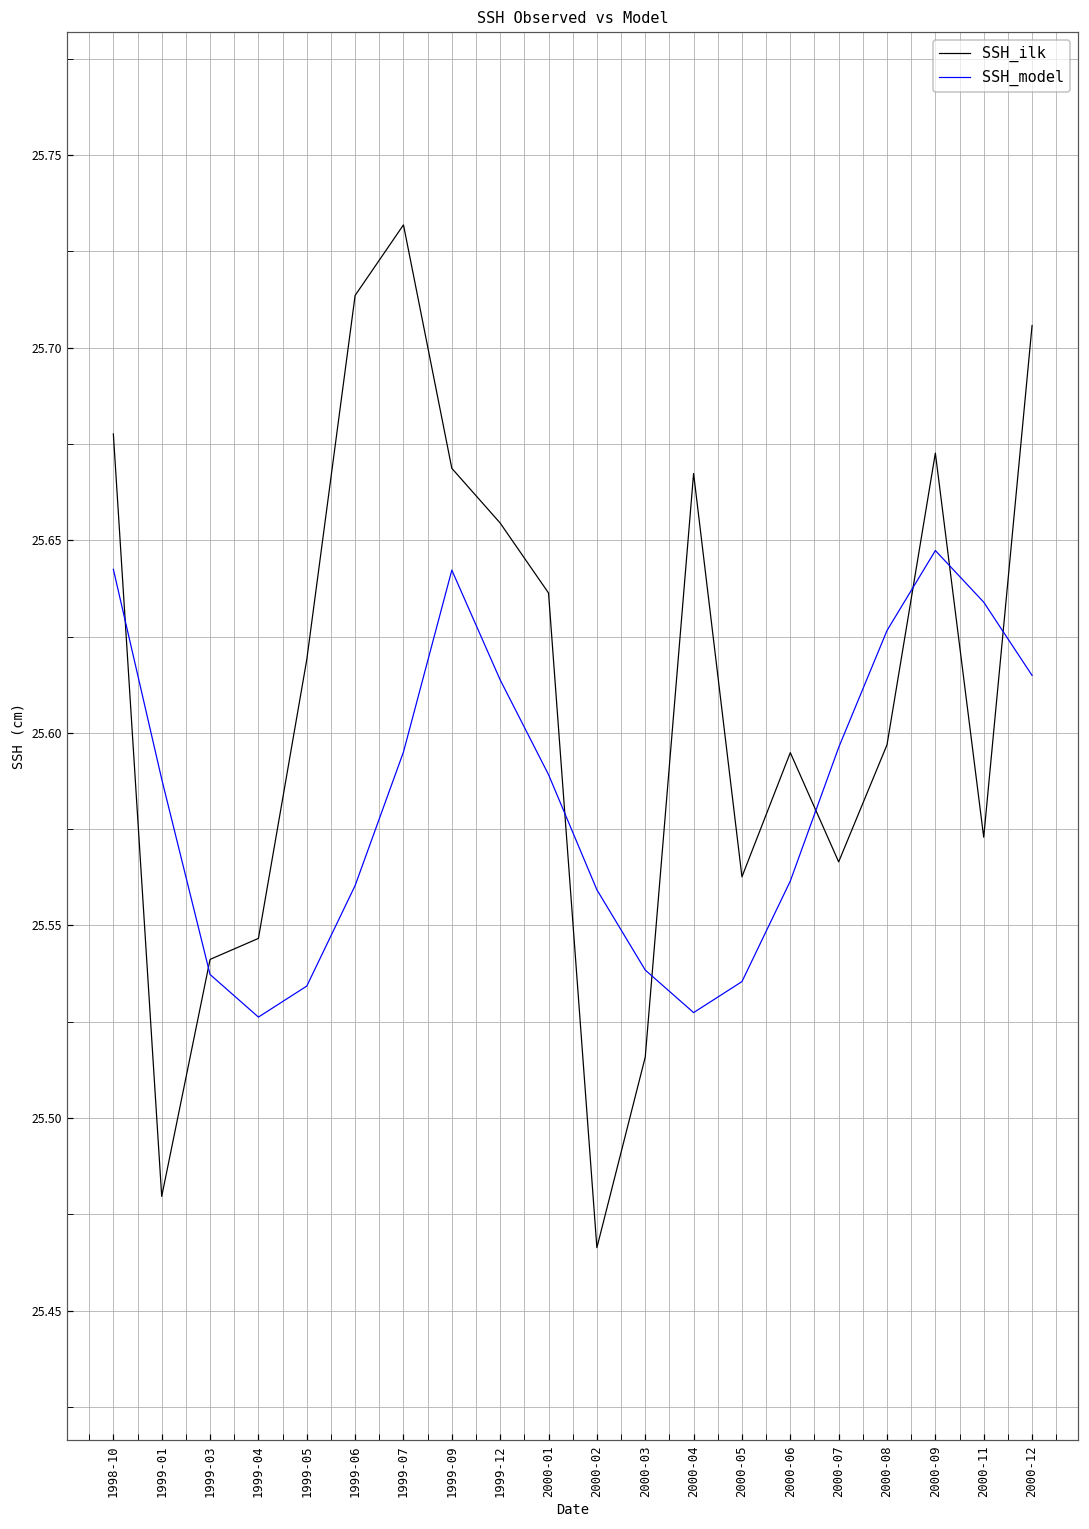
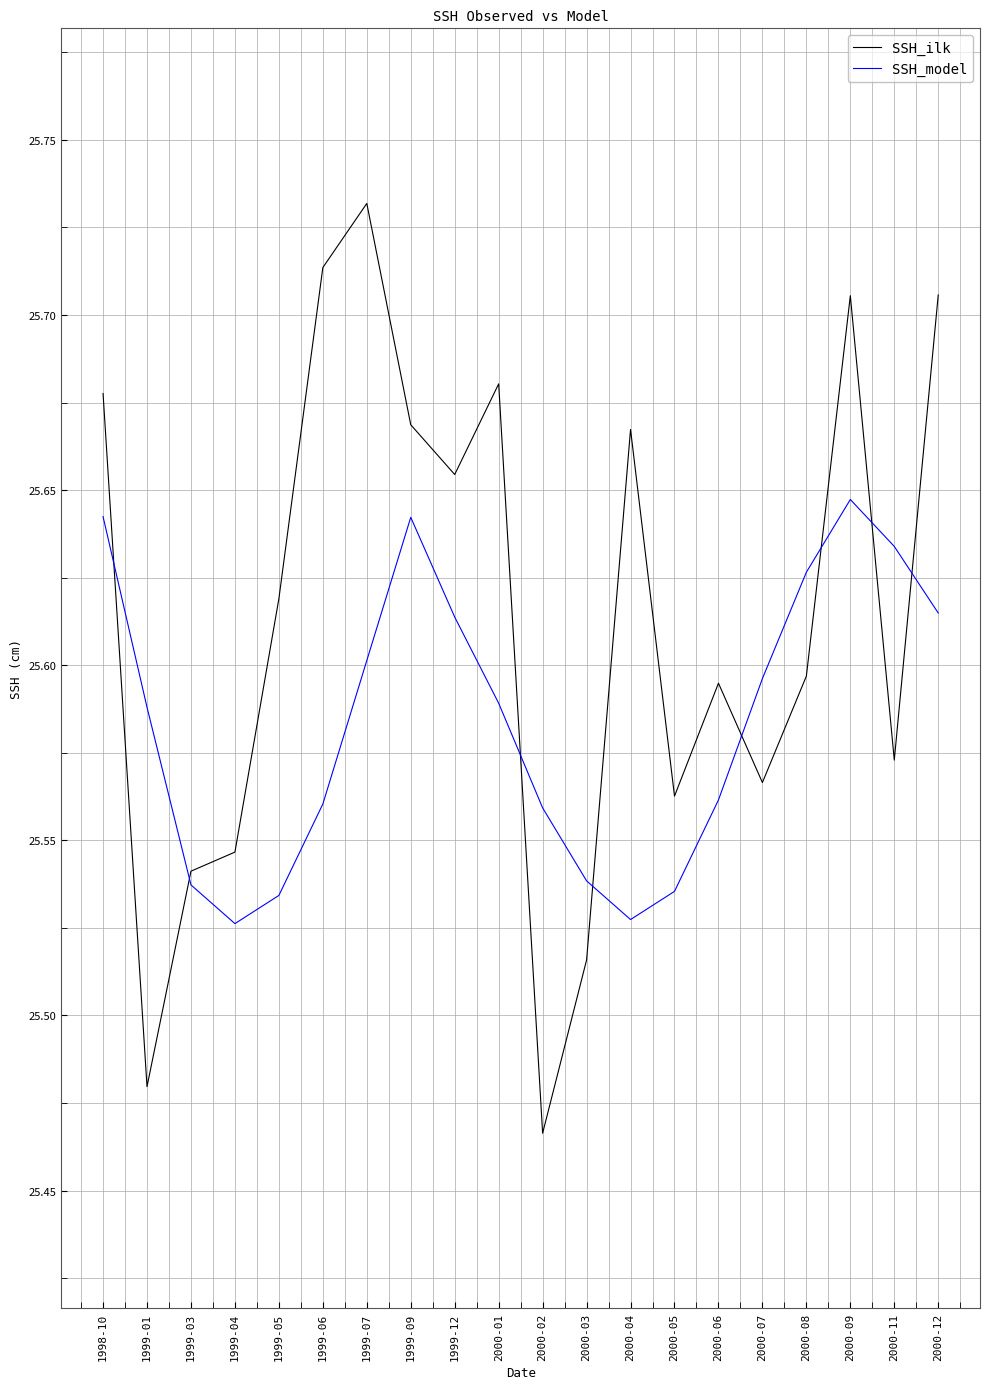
SSH_model, 1999-07: 25.595 -> 25.601
SSH_ilk, 2000-01: 25.636 -> 25.680
SSH_ilk, 2000-09: 25.673 -> 25.706
